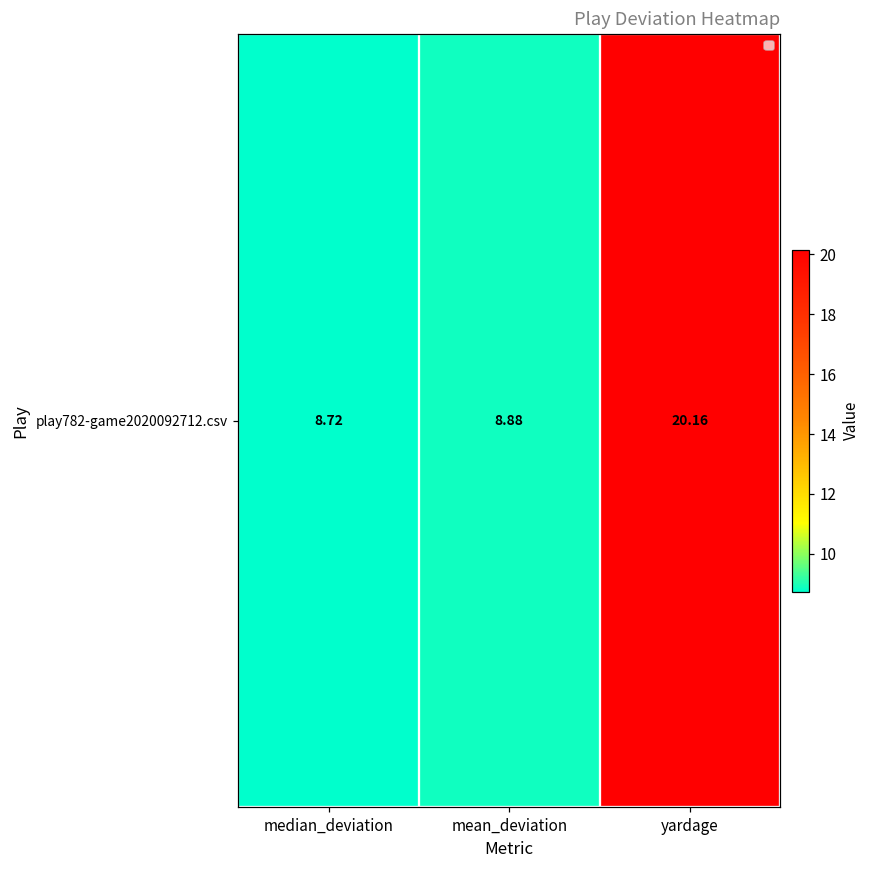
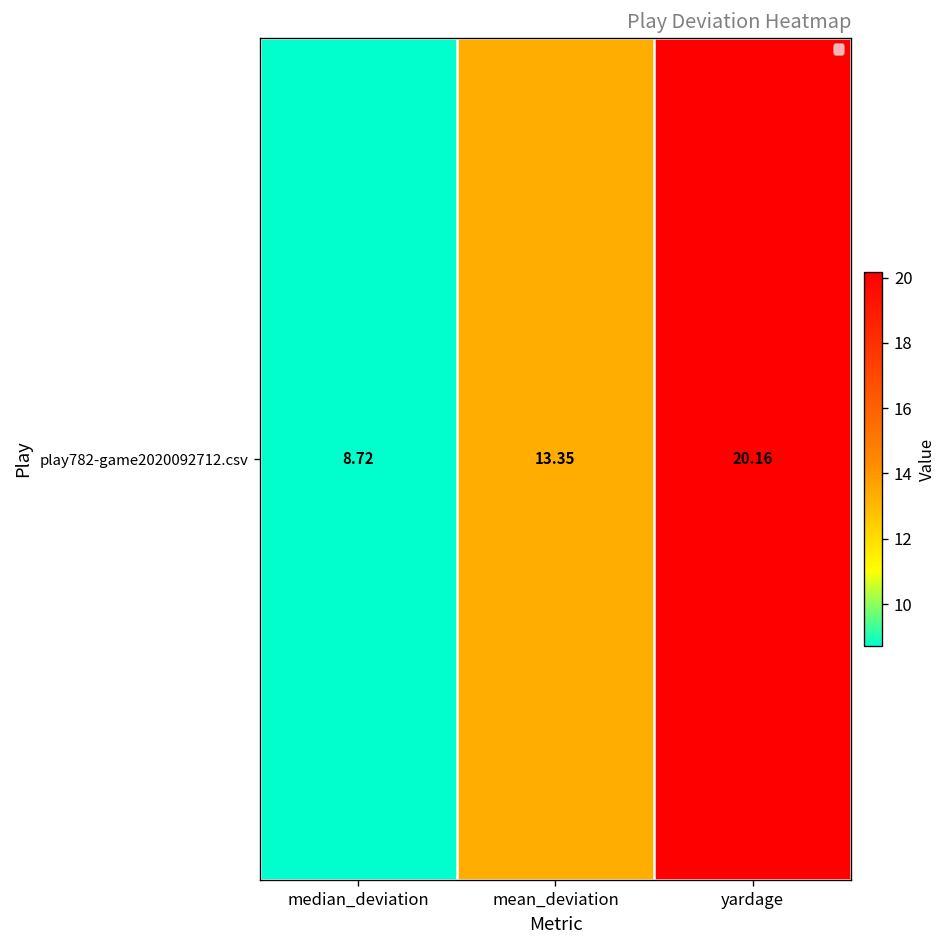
play782-game2020092712.csv, mean_deviation: 8.88 -> 13.35
